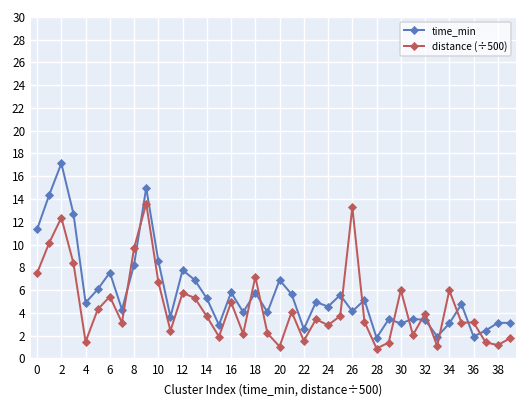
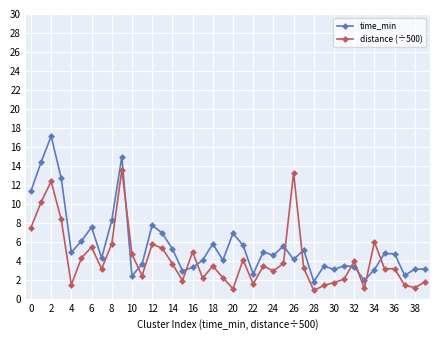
distance (÷500), 8: 10 -> 6
time_min, 10: 9 -> 2
distance (÷500), 10: 7 -> 5
time_min, 16: 6 -> 3
distance (÷500), 18: 7 -> 3
distance (÷500), 30: 6 -> 2
time_min, 36: 2 -> 5
